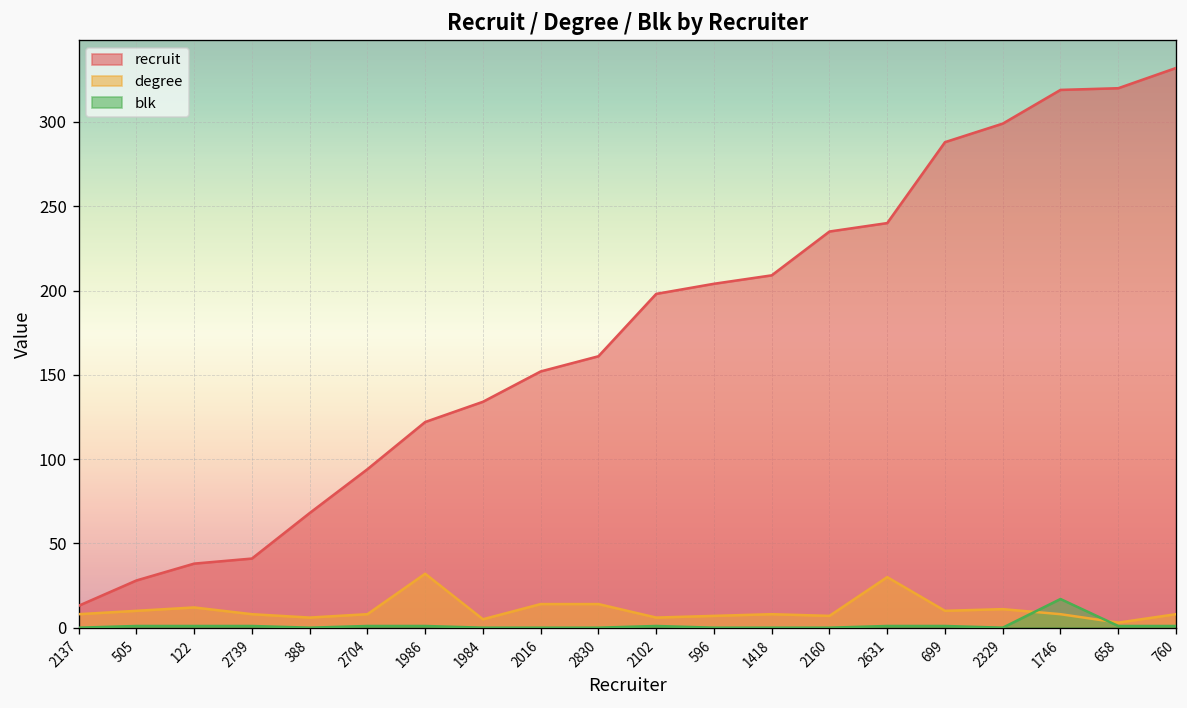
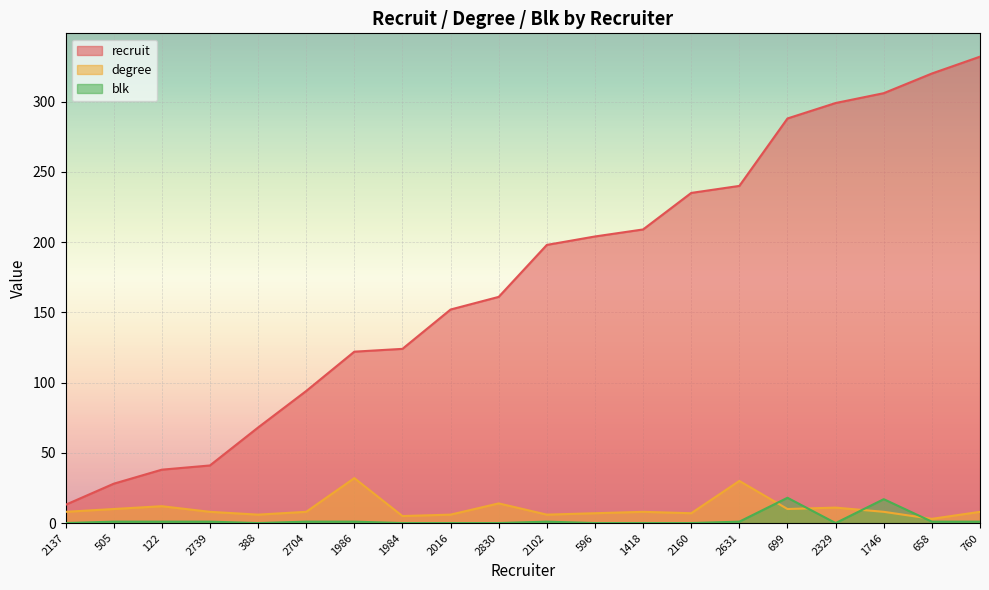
recruit, 1984: 134 -> 124
degree, 2016: 14 -> 6
blk, 699: 1 -> 18
recruit, 1746: 319 -> 306
